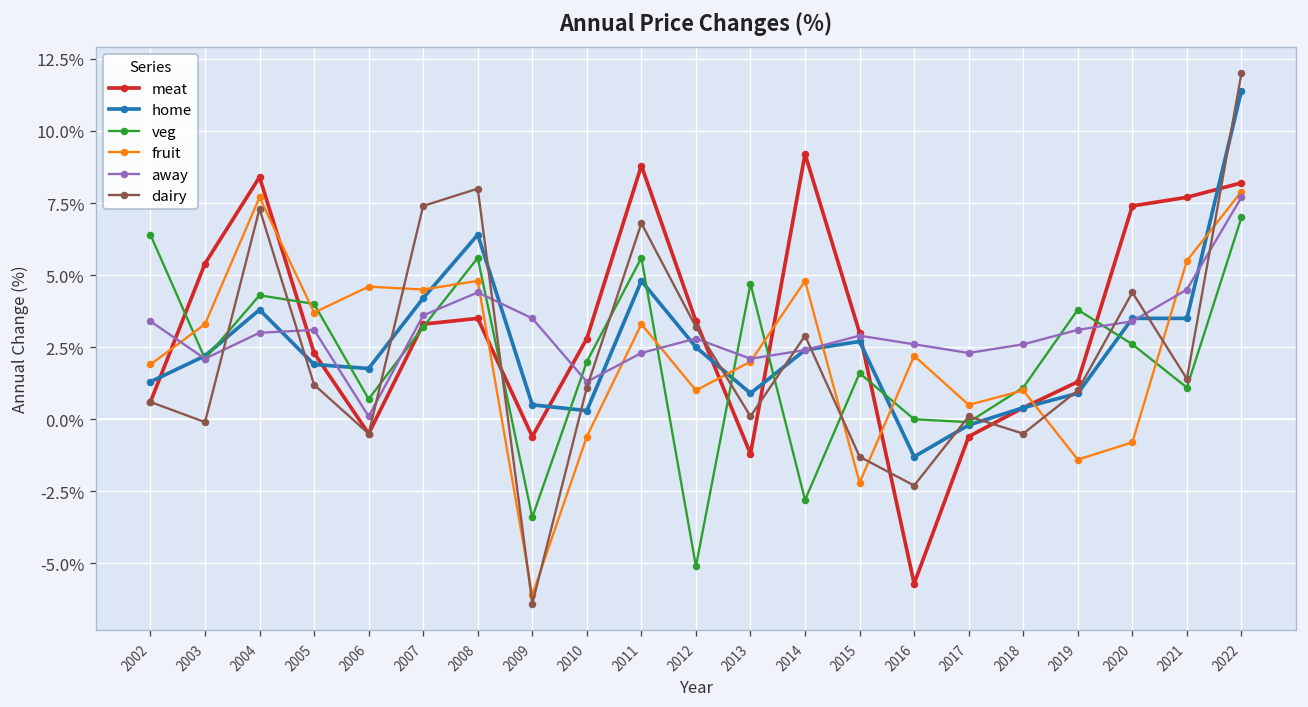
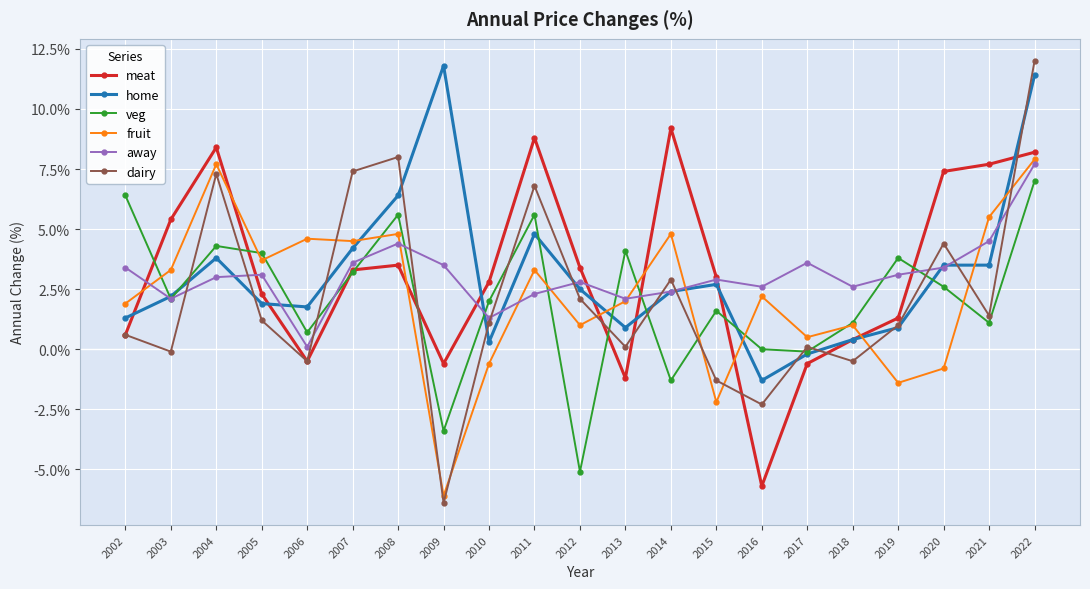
home, 2009: 0.5% -> 11.8%
dairy, 2012: 3.2% -> 2.1%
veg, 2013: 4.7% -> 4.1%
veg, 2014: -2.8% -> -1.3%
away, 2017: 2.3% -> 3.6%
